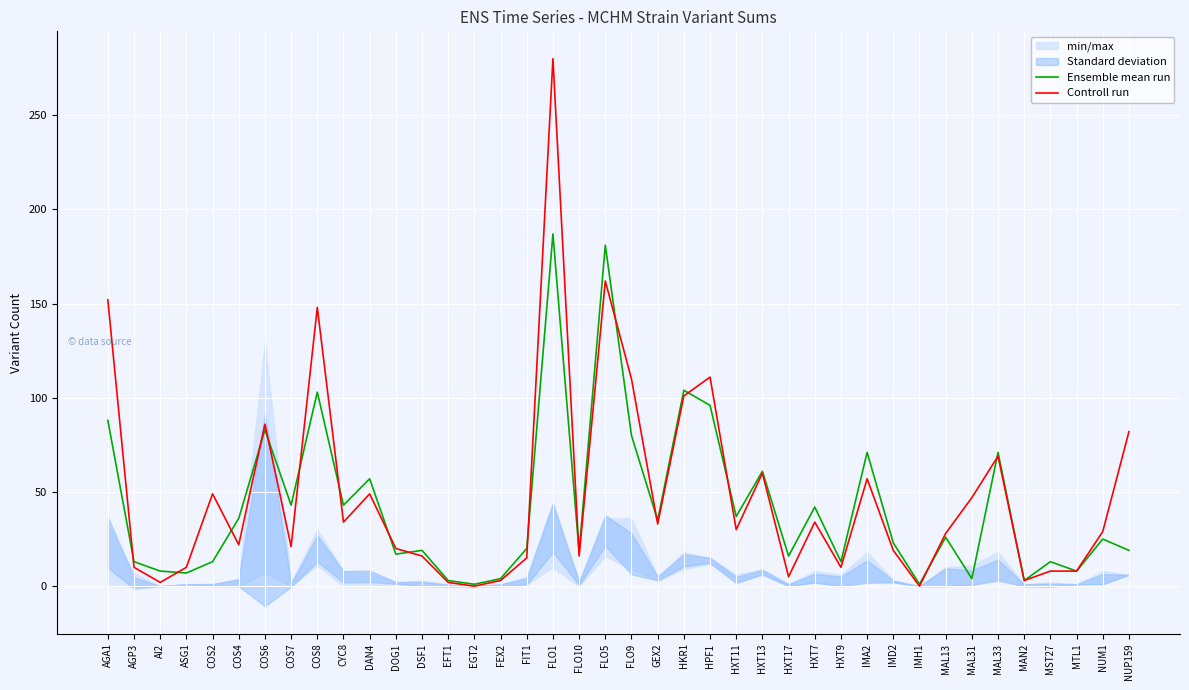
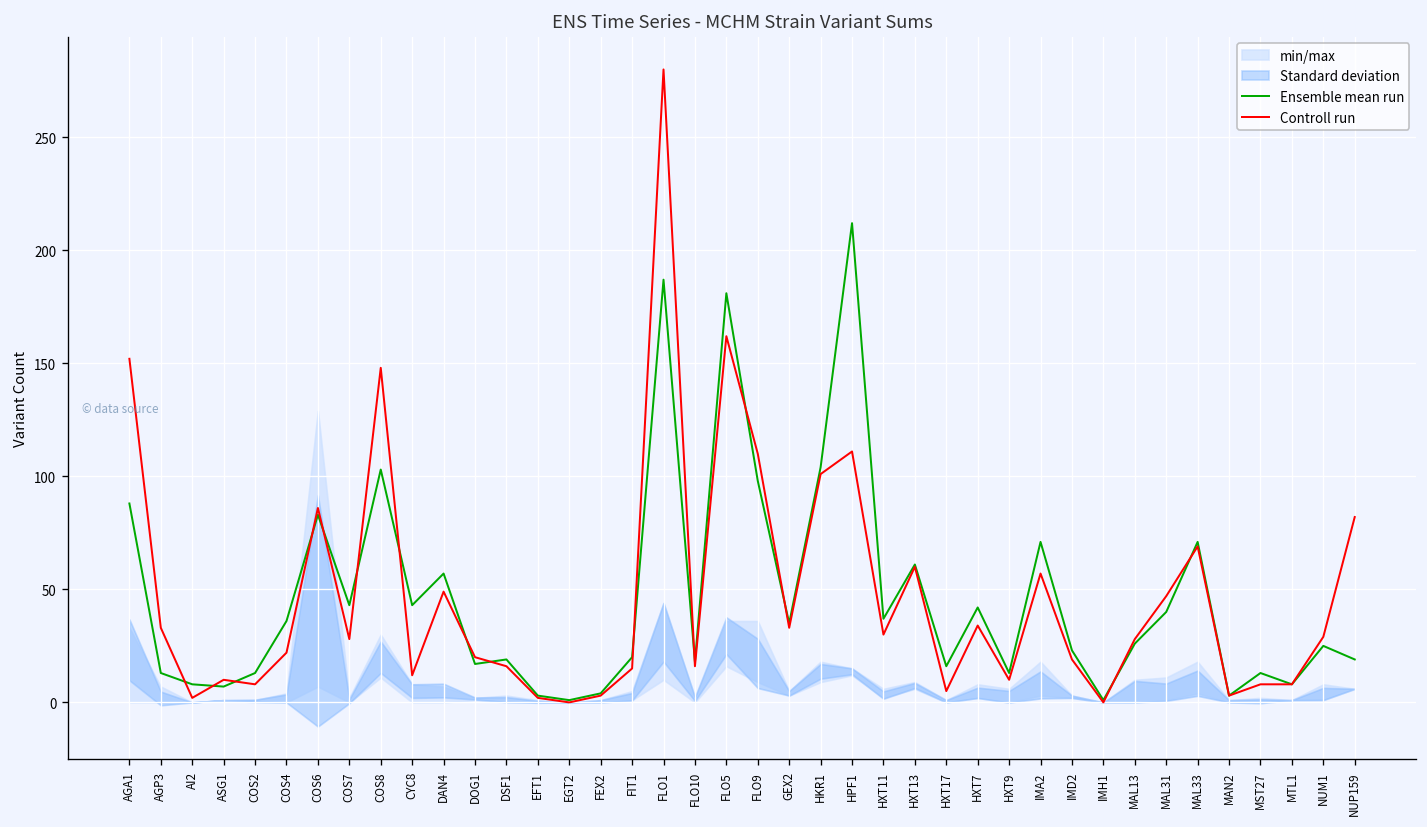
Controll run, AGP3: 10 -> 33
Controll run, COS2: 49 -> 8
Controll run, COS7: 21 -> 28
Controll run, CYC8: 34 -> 12
Ensemble mean run, FLO9: 80 -> 98
Ensemble mean run, HPF1: 96 -> 212
Ensemble mean run, MAL31: 4 -> 40
